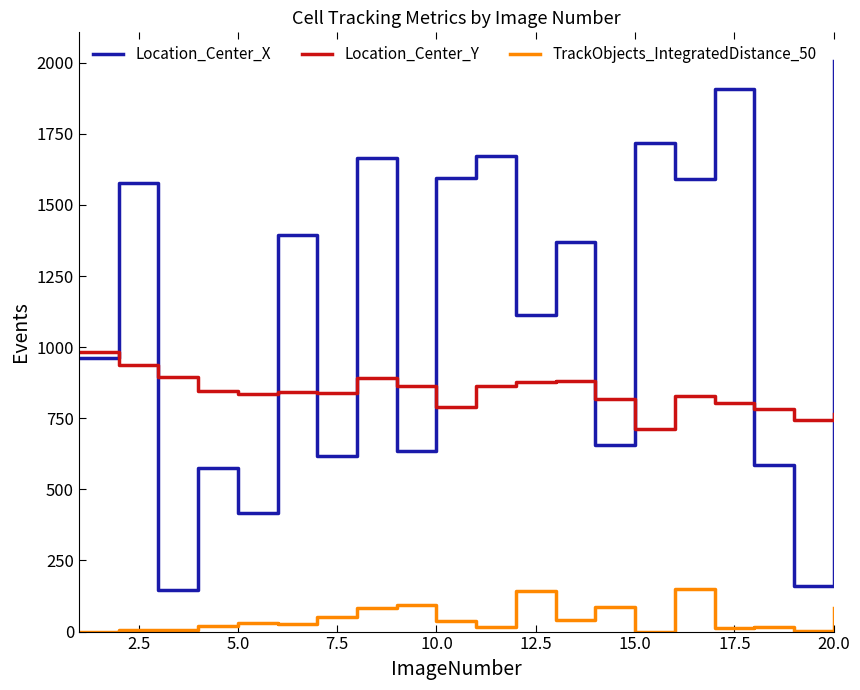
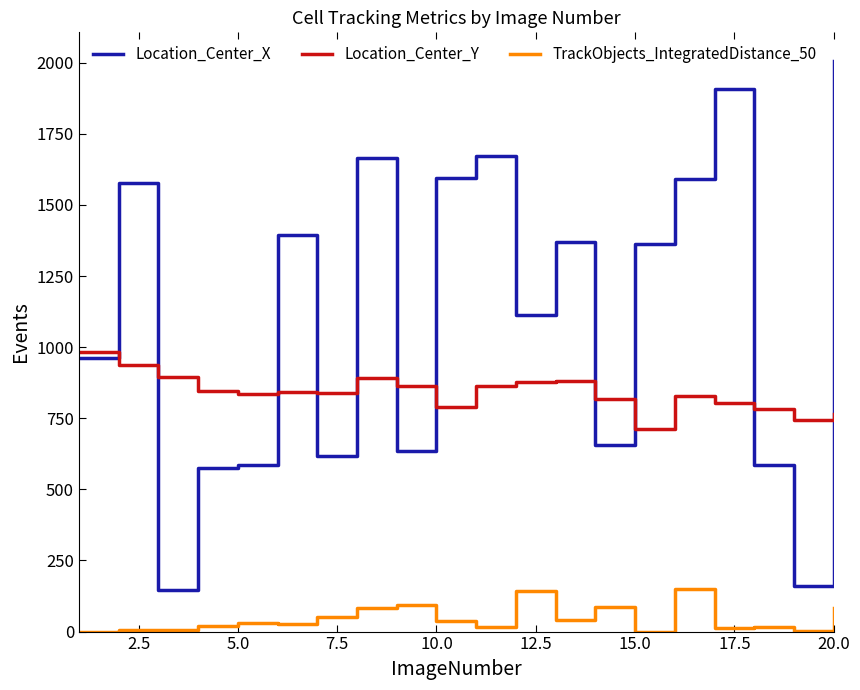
Location_Center_X, 5.0: 420 -> 590
Location_Center_X, 15.0: 1720 -> 1360
